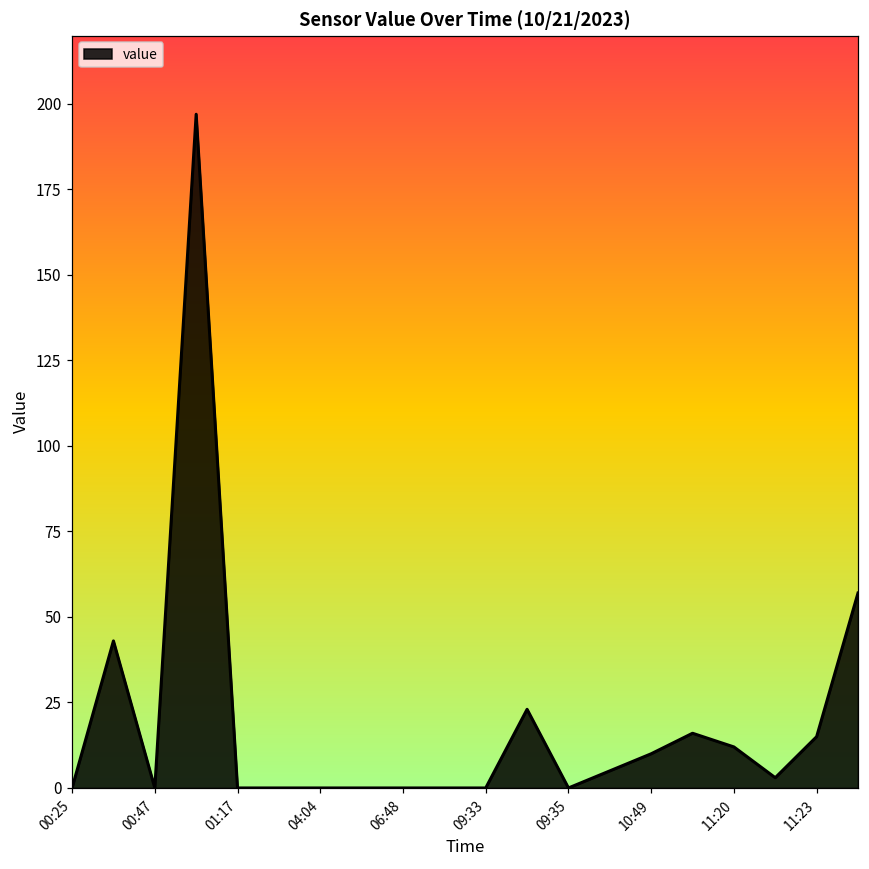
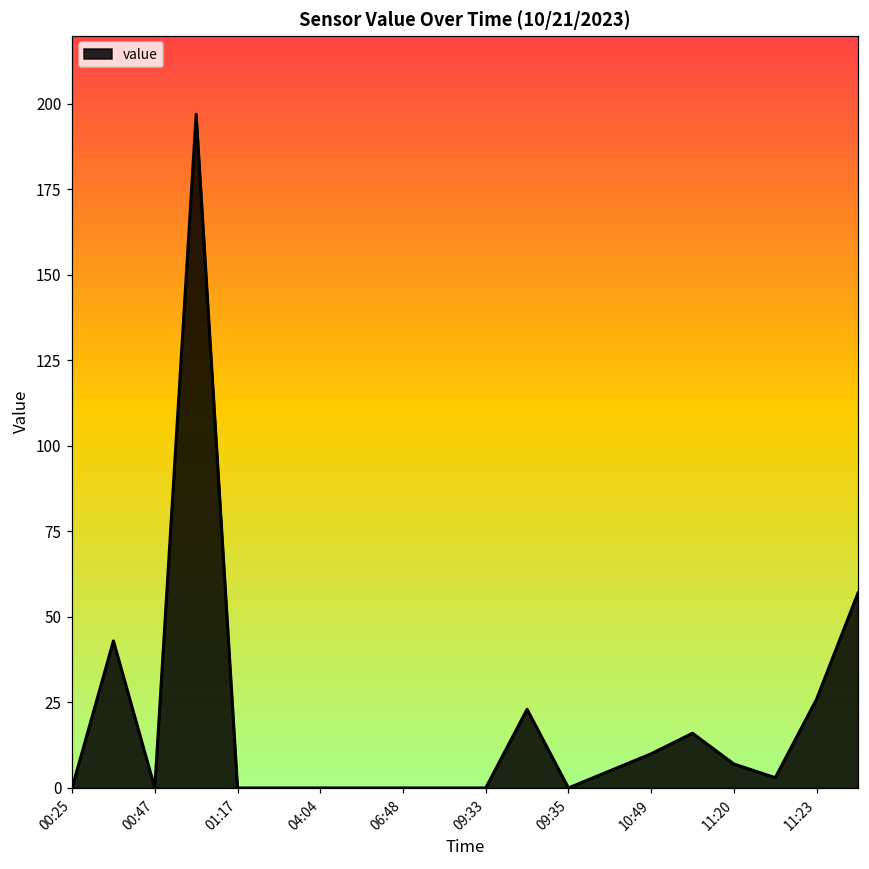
11:20: 12 -> 7
11:23: 15 -> 26
